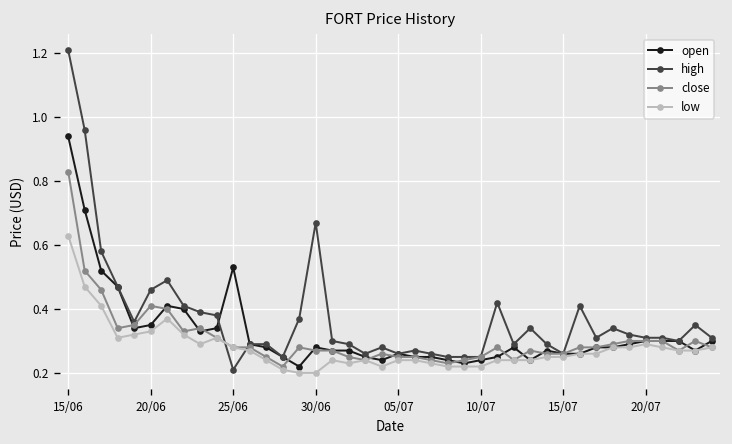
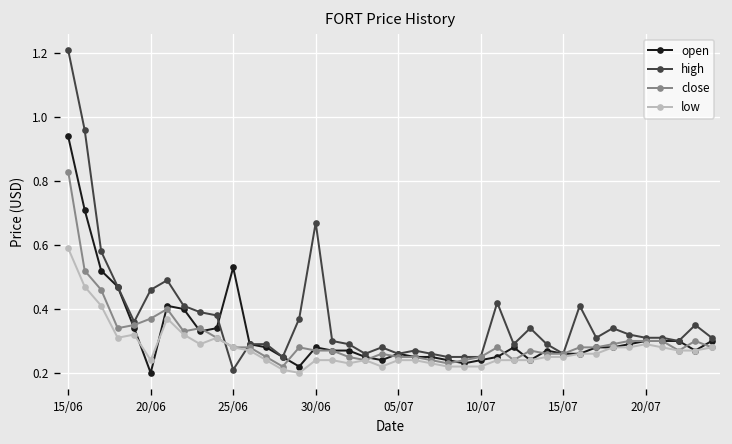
low, 15/06: 0.63 -> 0.59
open, 20/06: 0.35 -> 0.20
close, 20/06: 0.41 -> 0.37
low, 20/06: 0.33 -> 0.24
low, 30/06: 0.20 -> 0.24
